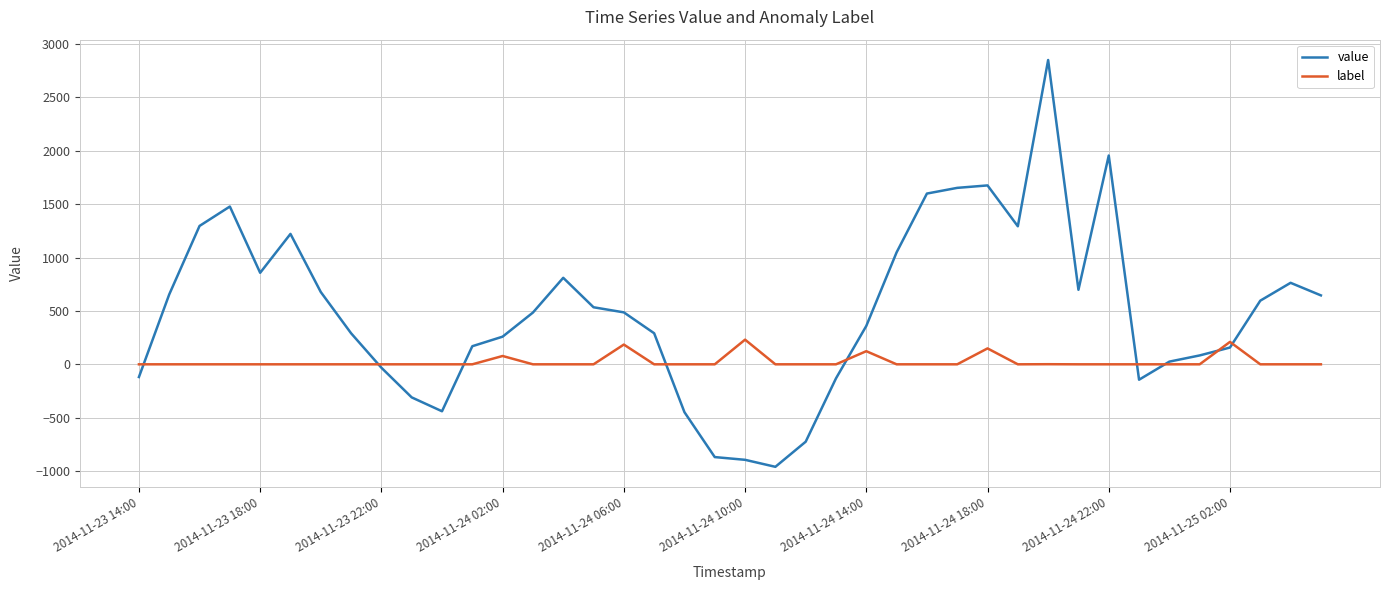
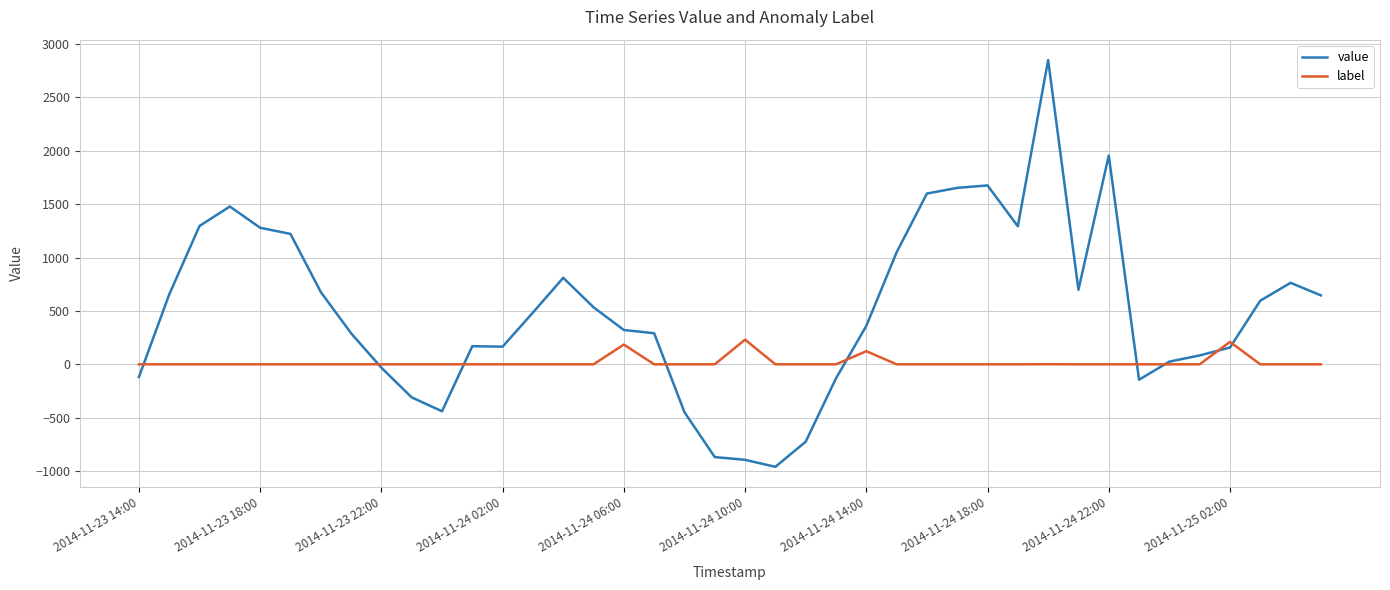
value, 2014-11-23 18:00: 860 -> 1280
value, 2014-11-24 02:00: 260 -> 170
label, 2014-11-24 02:00: 80 -> 0
value, 2014-11-24 06:00: 490 -> 320
label, 2014-11-24 18:00: 150 -> 0
